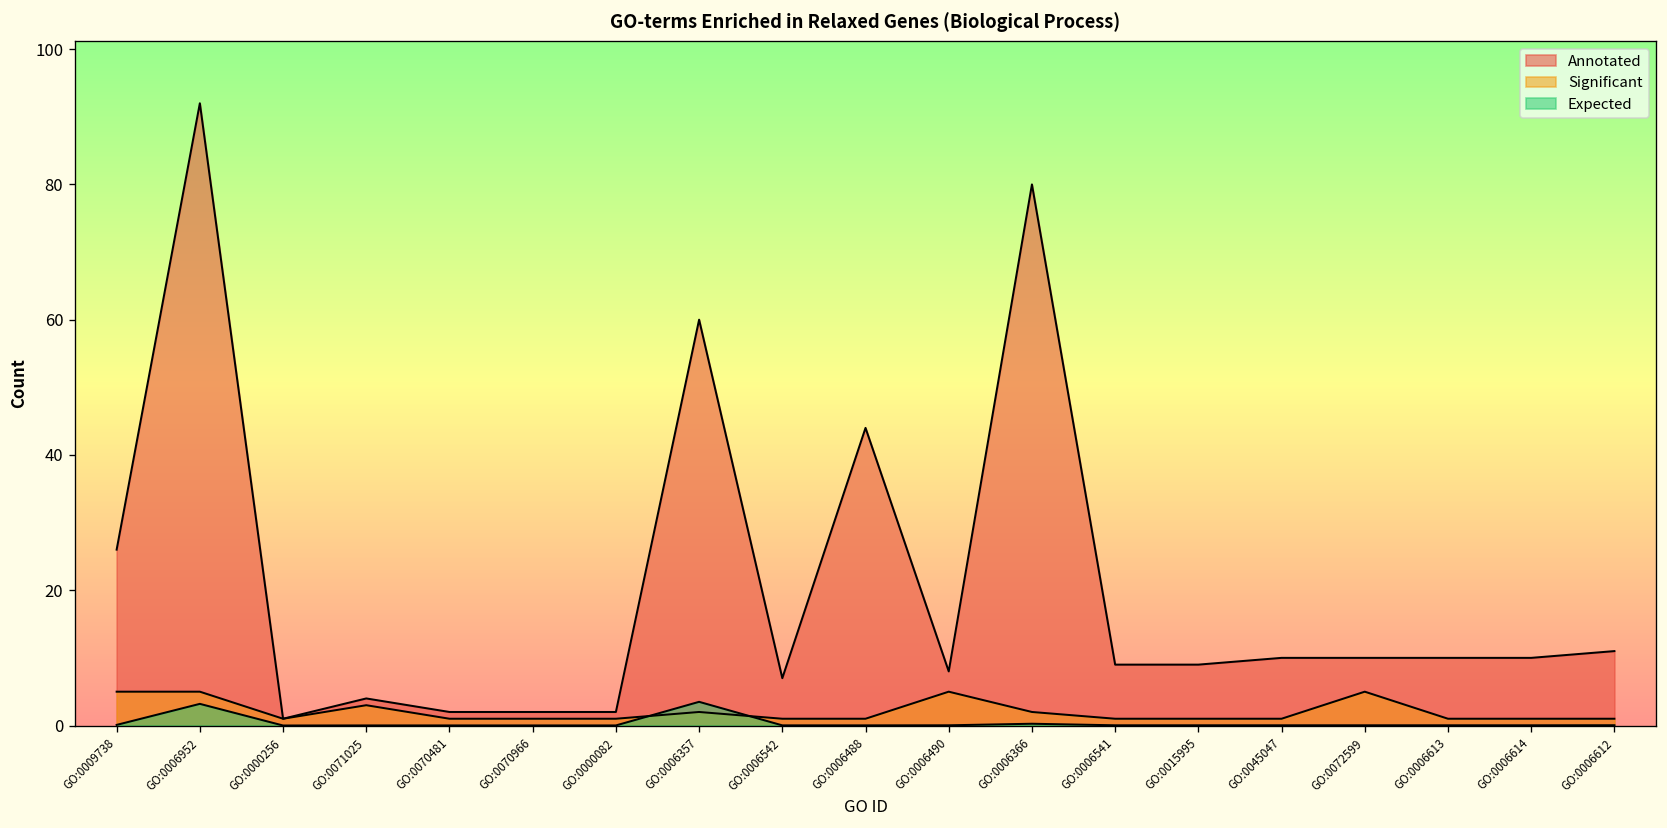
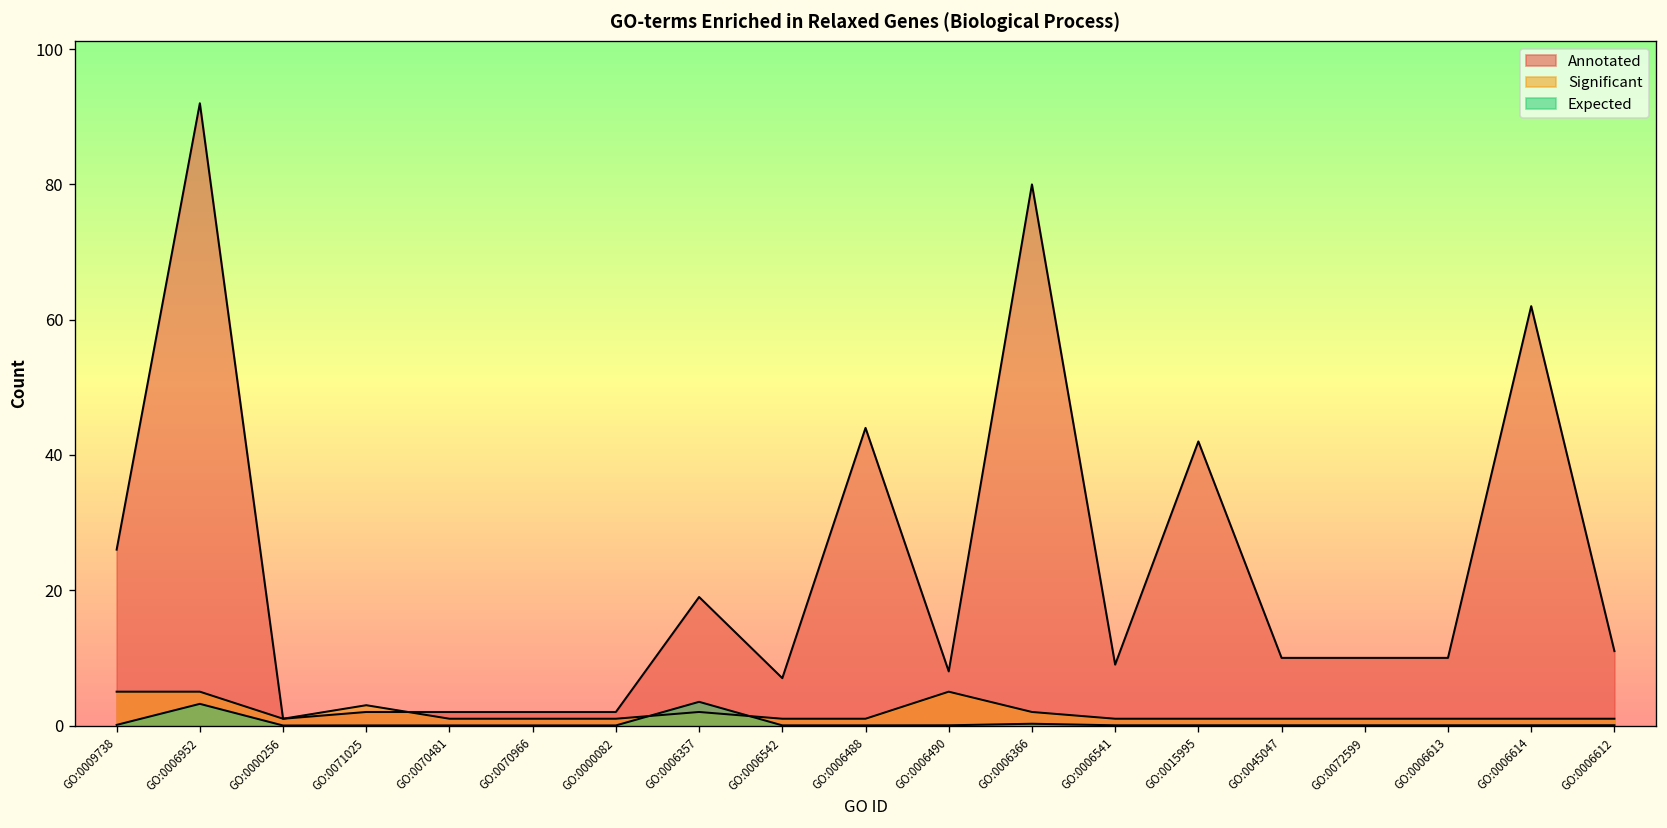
Annotated, GO:0071025: 4 -> 2
Annotated, GO:0006357: 60 -> 19
Annotated, GO:0015995: 9 -> 42
Significant, GO:0072599: 5 -> 1
Annotated, GO:0006614: 10 -> 62
